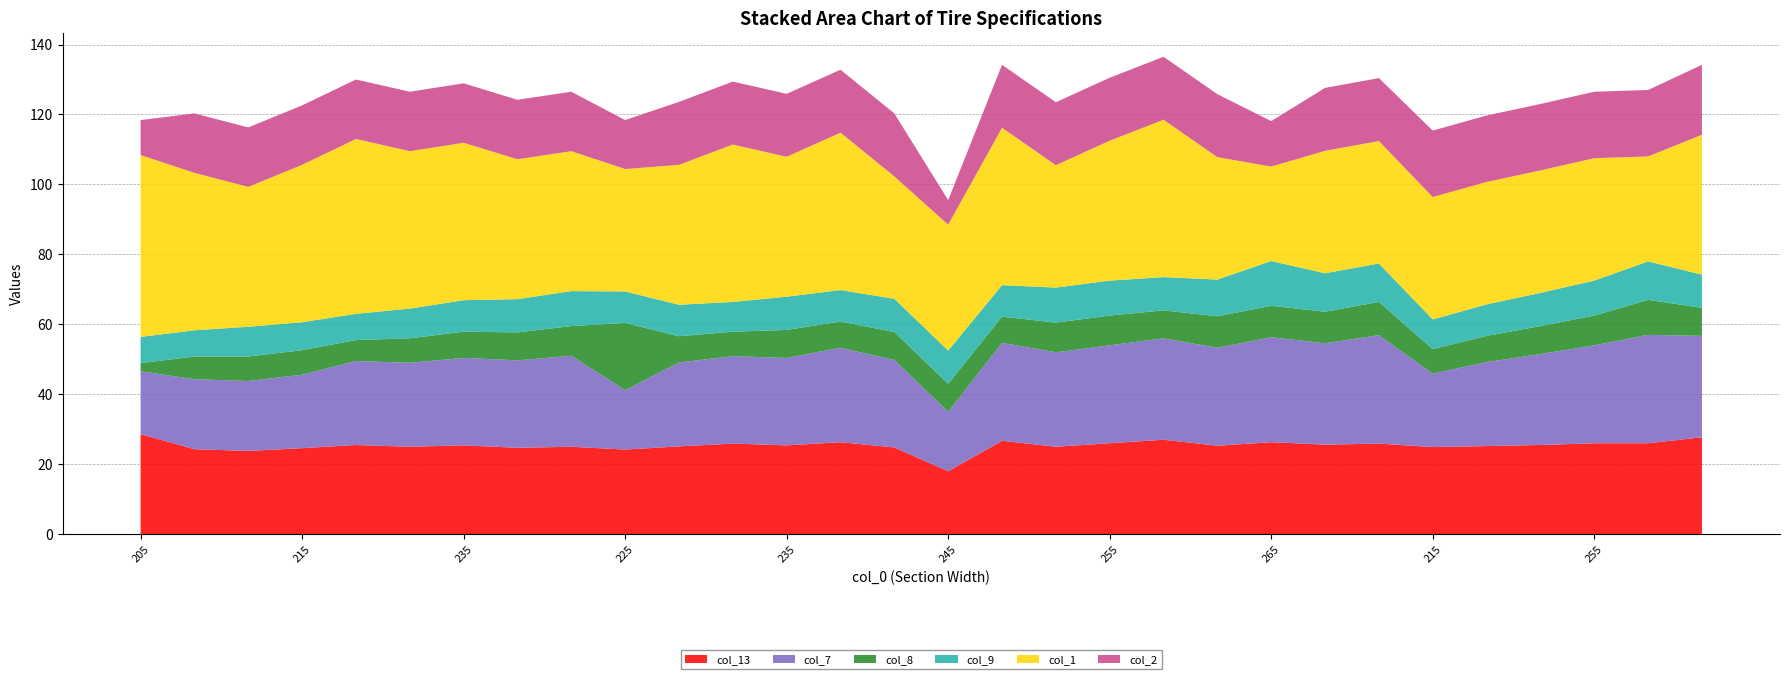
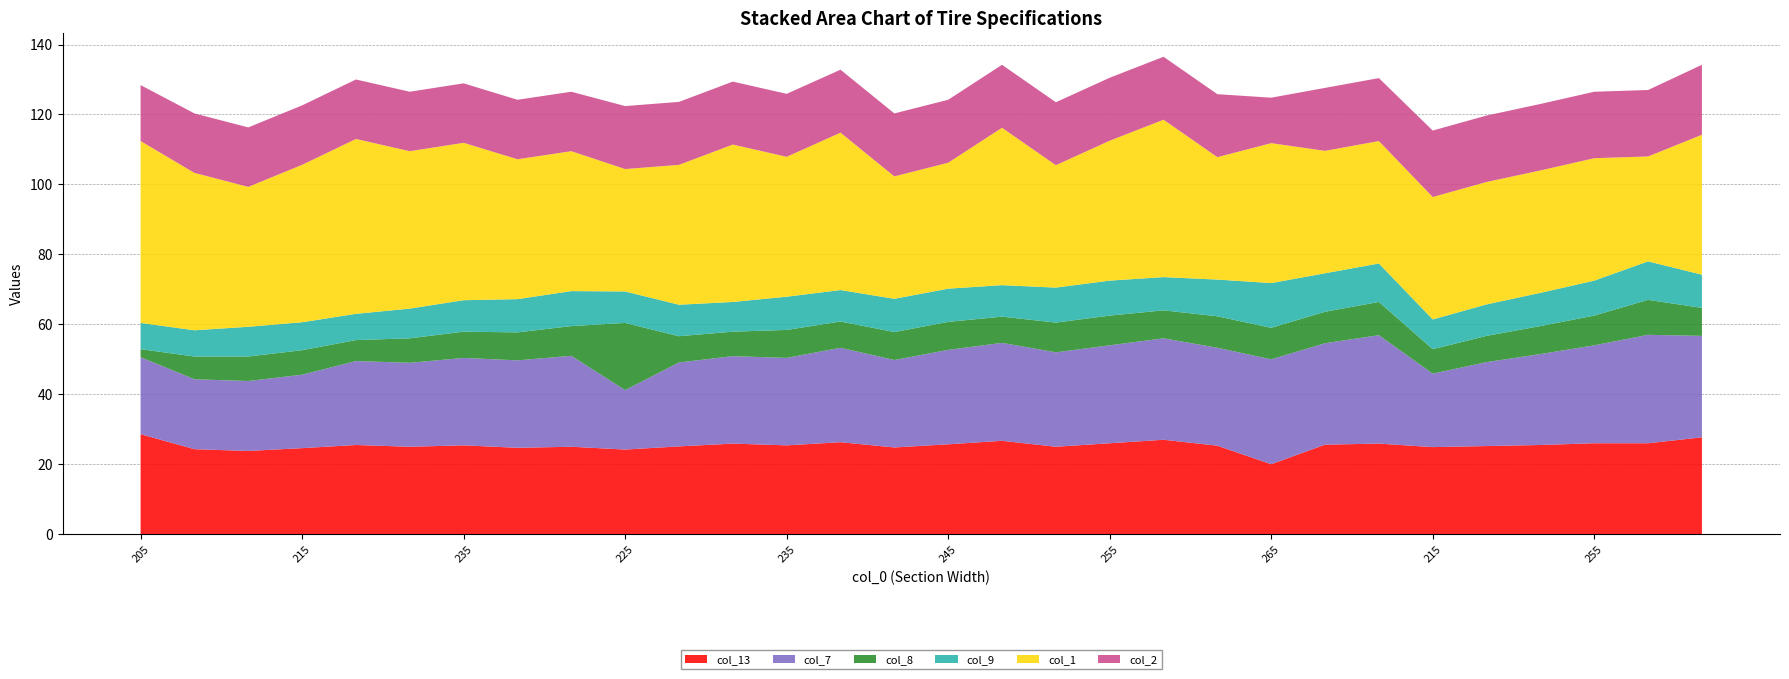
col_7, 205: 18 -> 22
col_2, 205: 10 -> 16
col_2, 225: 14 -> 18
col_13, 245: 18 -> 26
col_7, 245: 17 -> 27
col_2, 245: 7 -> 18
col_13, 265: 26 -> 20
col_1, 265: 27 -> 40
